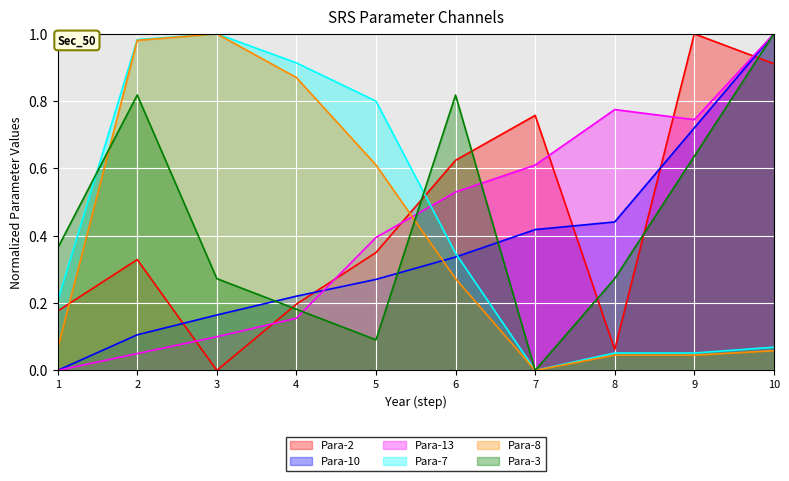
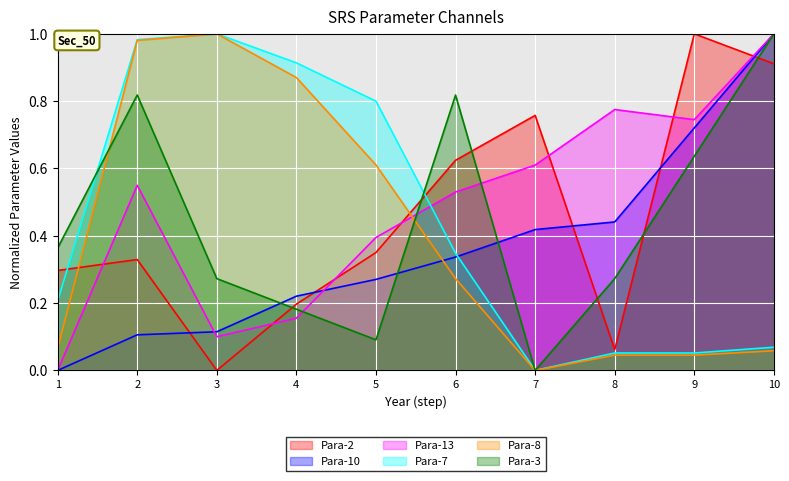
Para-2, 1: 0.18 -> 0.30
Para-13, 2: 0.05 -> 0.55
Para-10, 3: 0.16 -> 0.11
